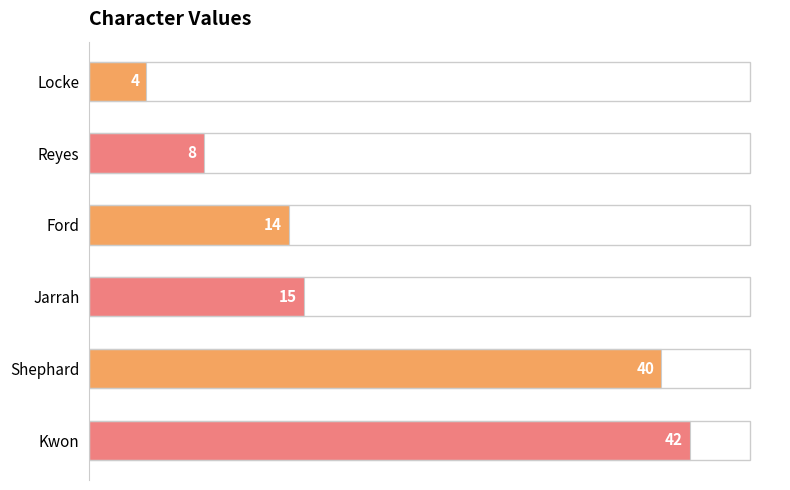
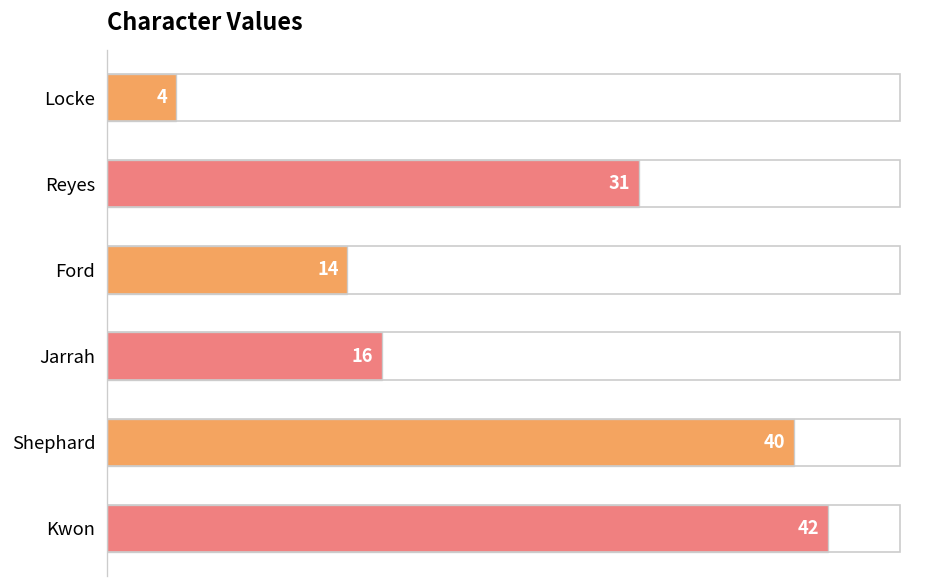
Reyes: 8 -> 31
Jarrah: 15 -> 16
